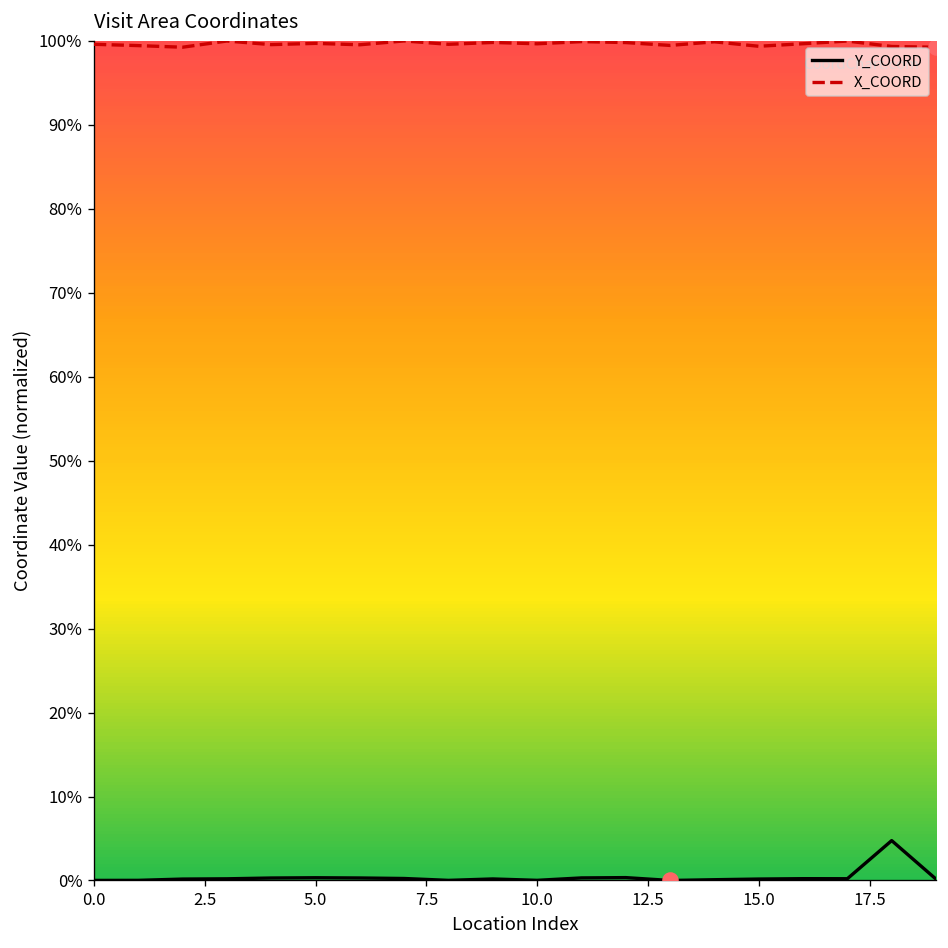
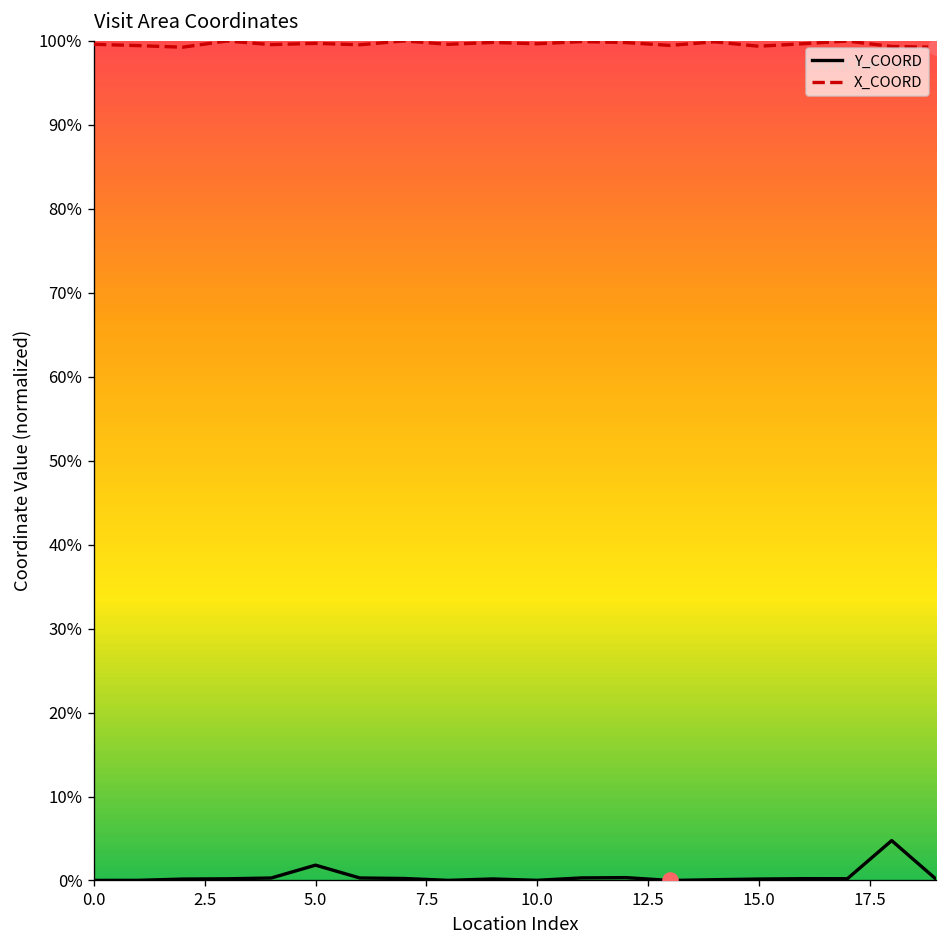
Y_COORD, 5.0: 0% -> 2%
